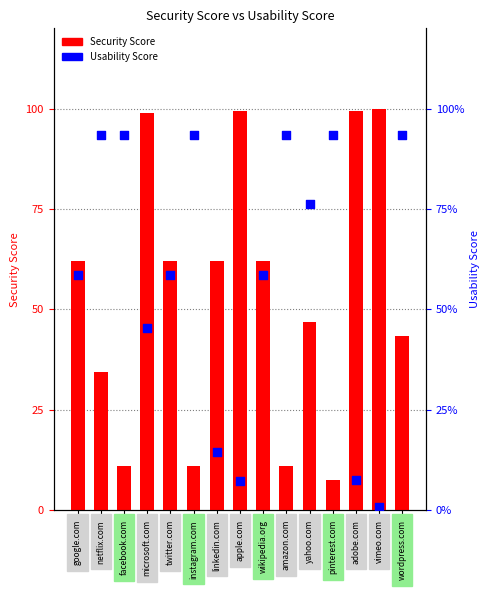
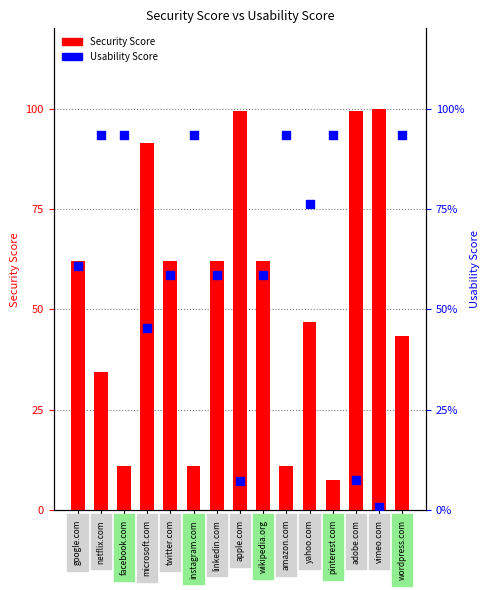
Security Score, microsoft.com: 99 -> 92
Usability Score, google.com: 59% -> 61%
Usability Score, linkedin.com: 14% -> 59%
